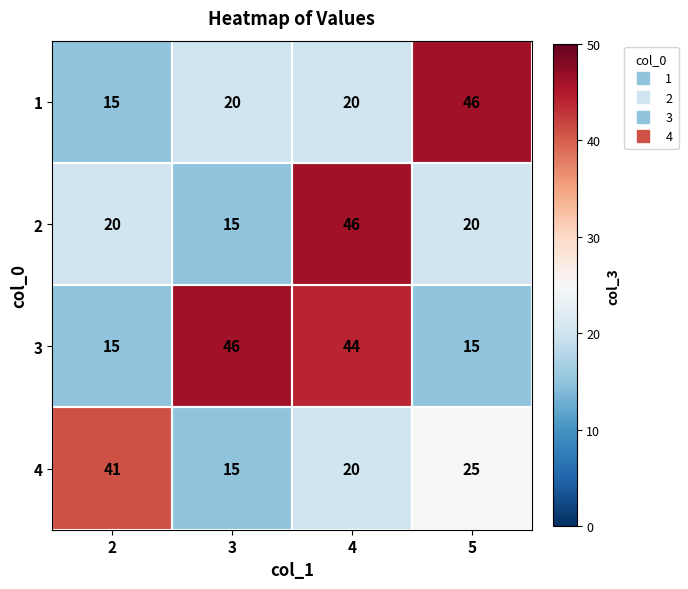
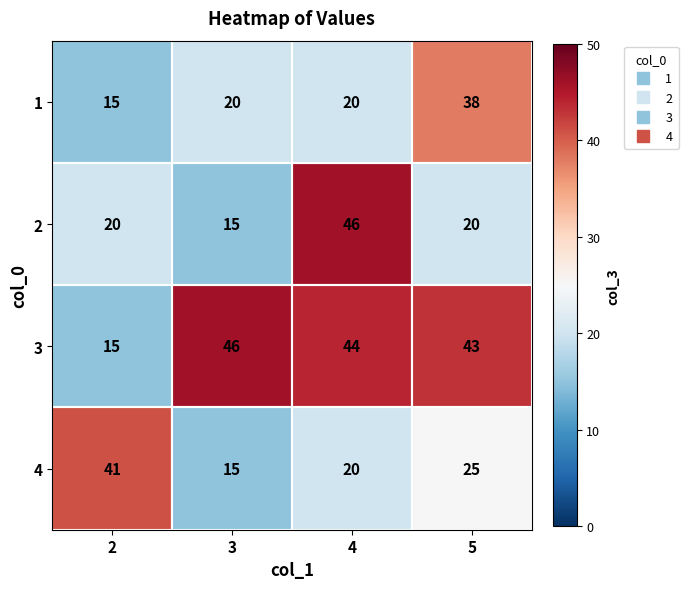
1, 5: 46 -> 38
3, 5: 15 -> 43
